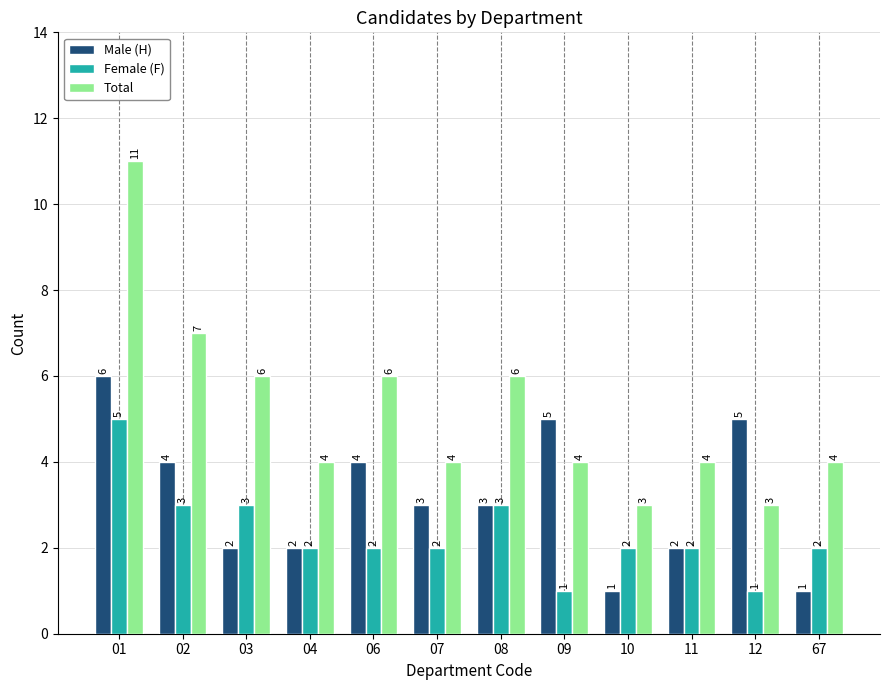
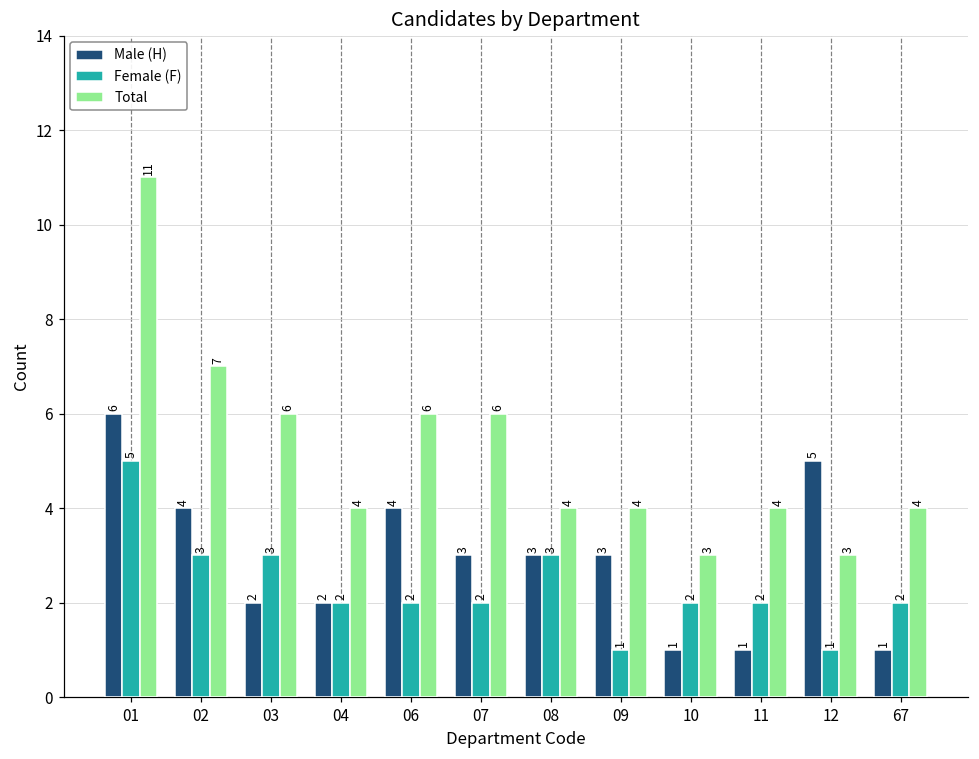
Total, 07: 4 -> 6
Total, 08: 6 -> 4
Male (H), 09: 5 -> 3
Male (H), 11: 2 -> 1
